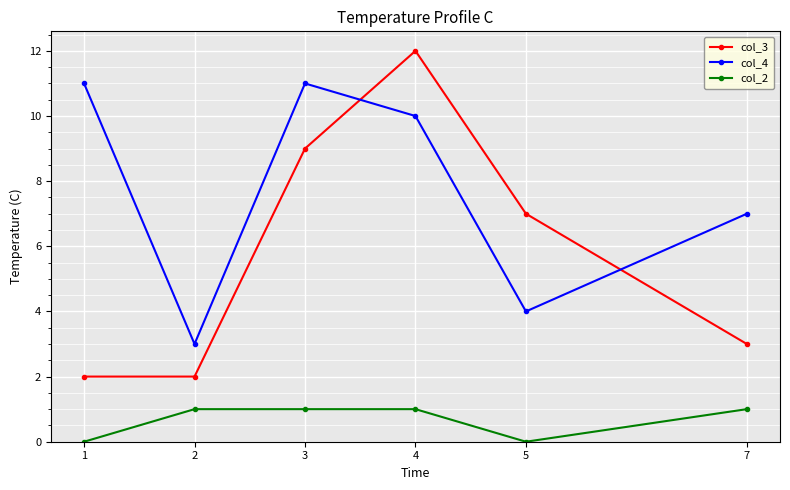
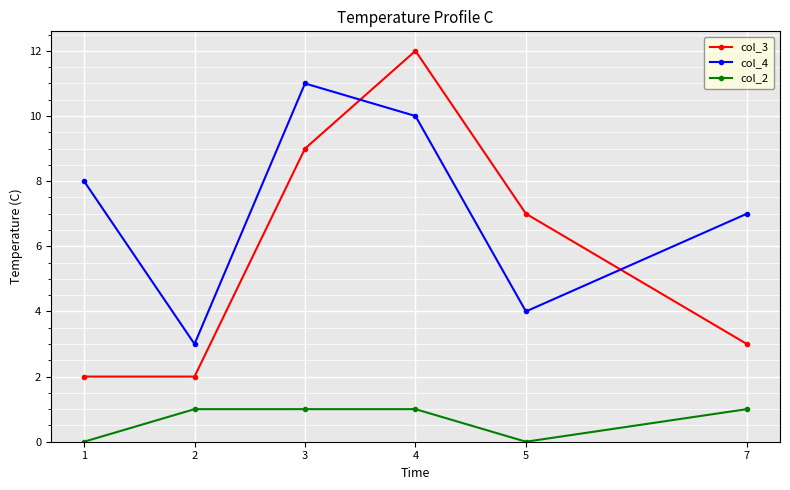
col_4, 1: 11 -> 8
